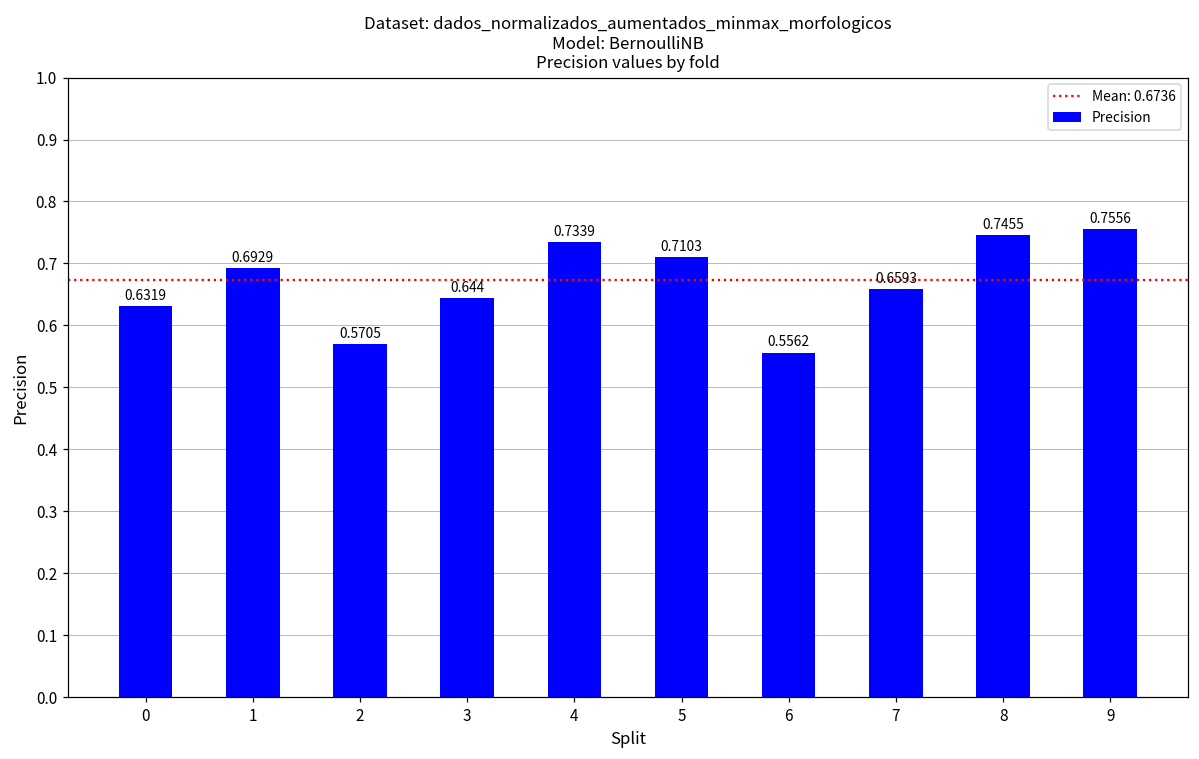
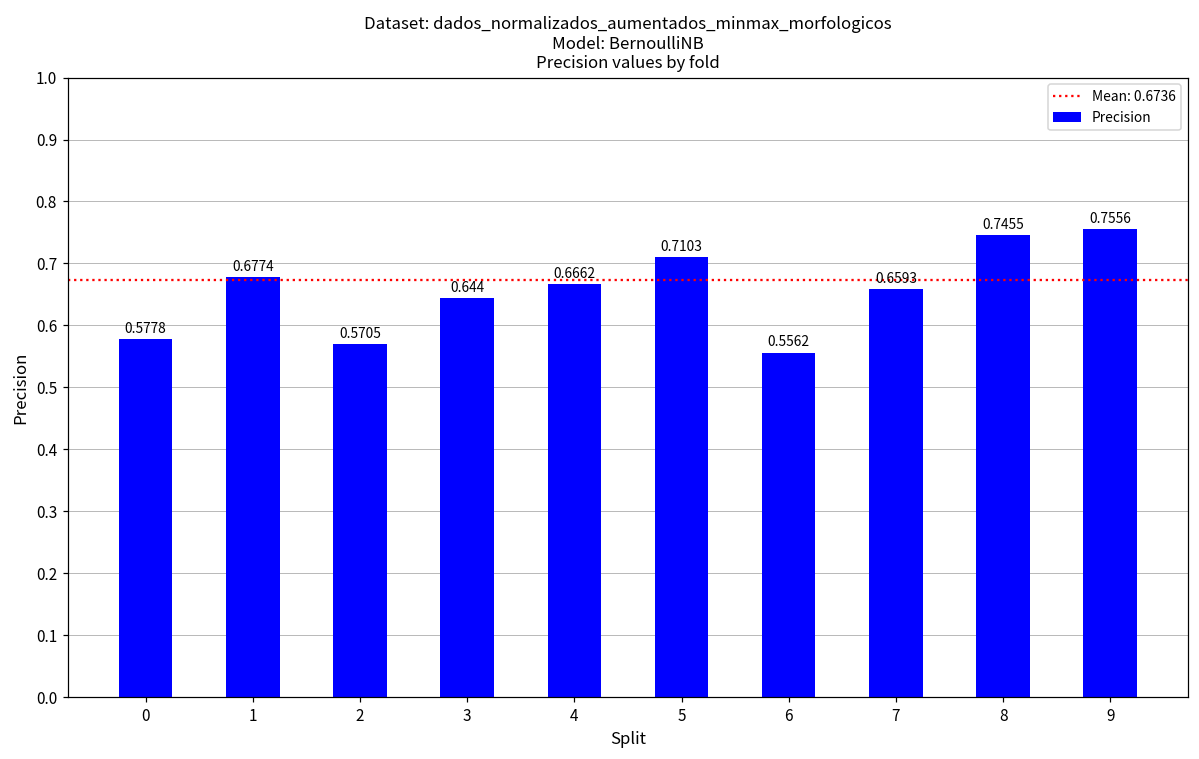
0: 0.6319 -> 0.5778
1: 0.6929 -> 0.6774
4: 0.7339 -> 0.6662
